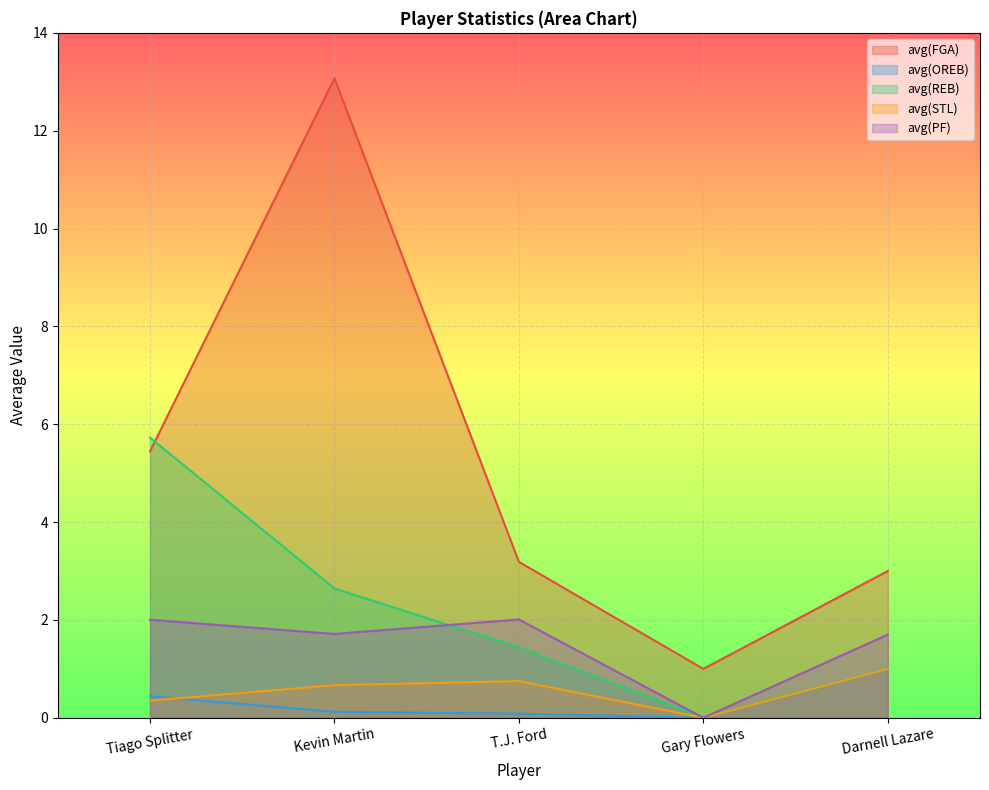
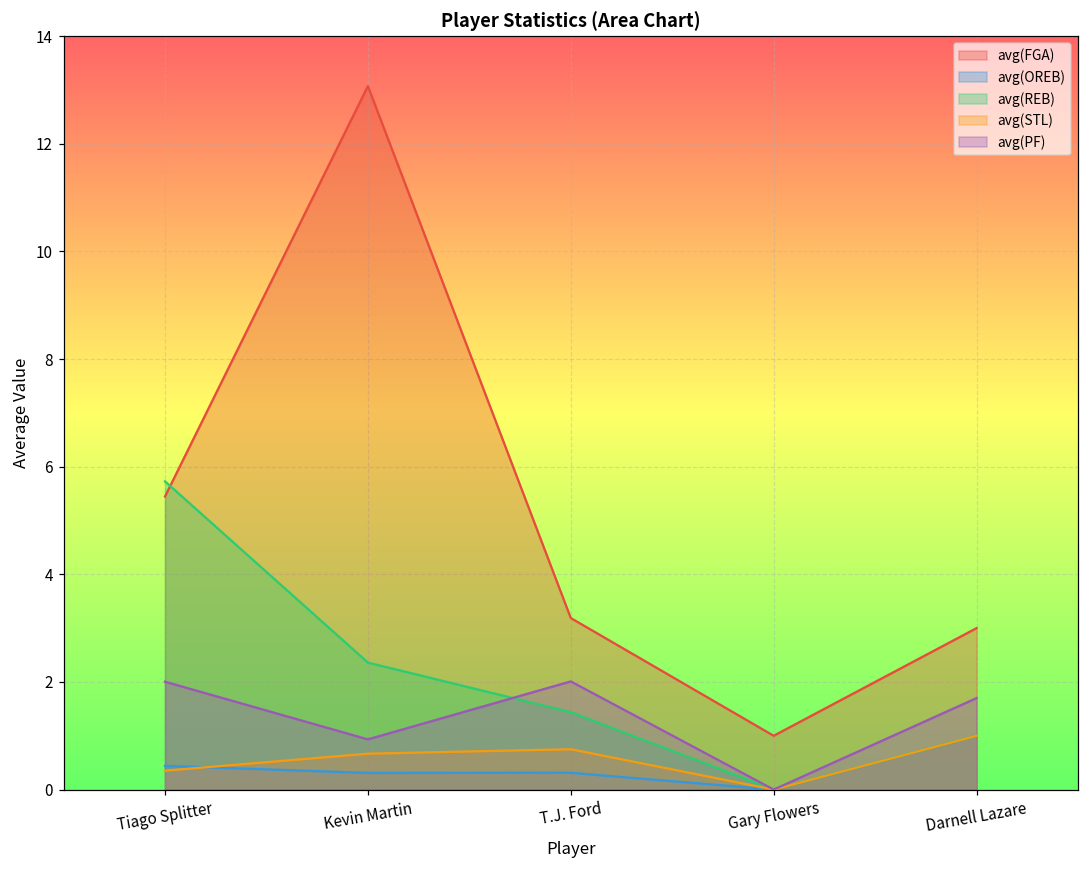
avg(OREB), Kevin Martin: 0.1 -> 0.3
avg(REB), Kevin Martin: 2.6 -> 2.4
avg(PF), Kevin Martin: 1.7 -> 0.9
avg(OREB), T.J. Ford: 0.1 -> 0.3
